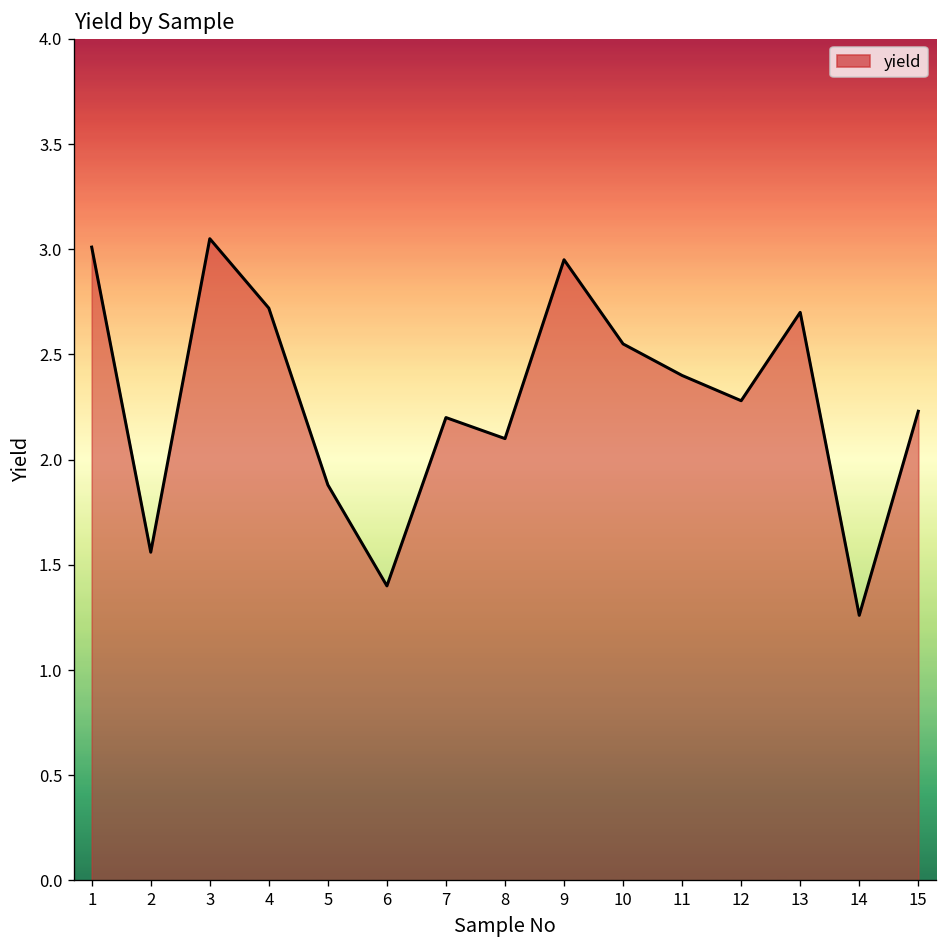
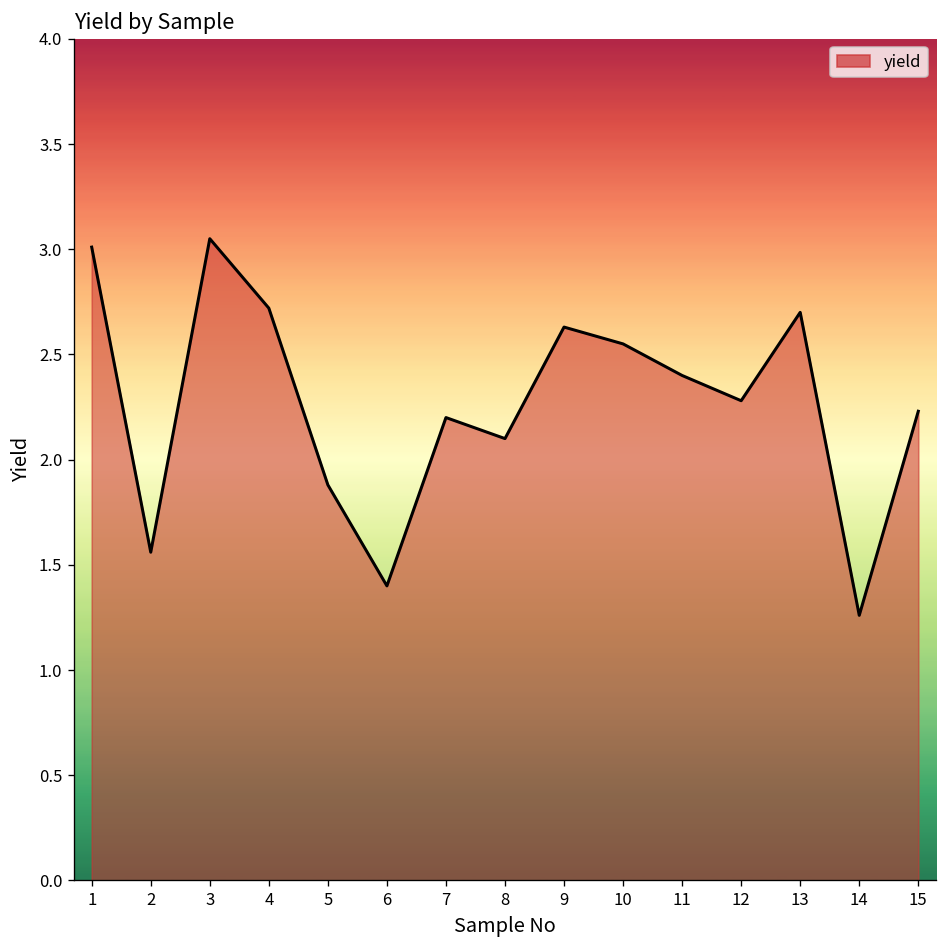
9: 2.95 -> 2.63
